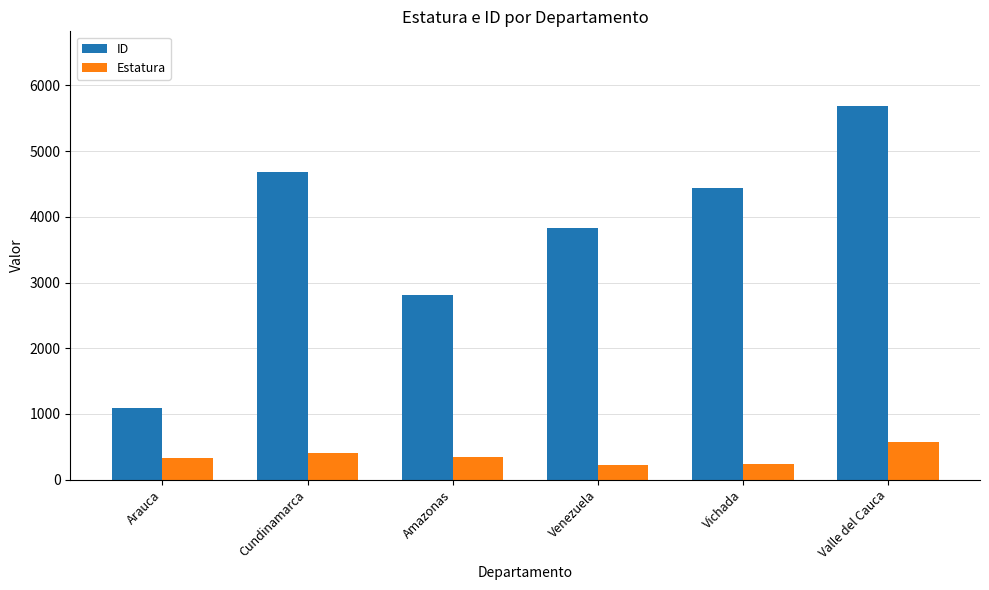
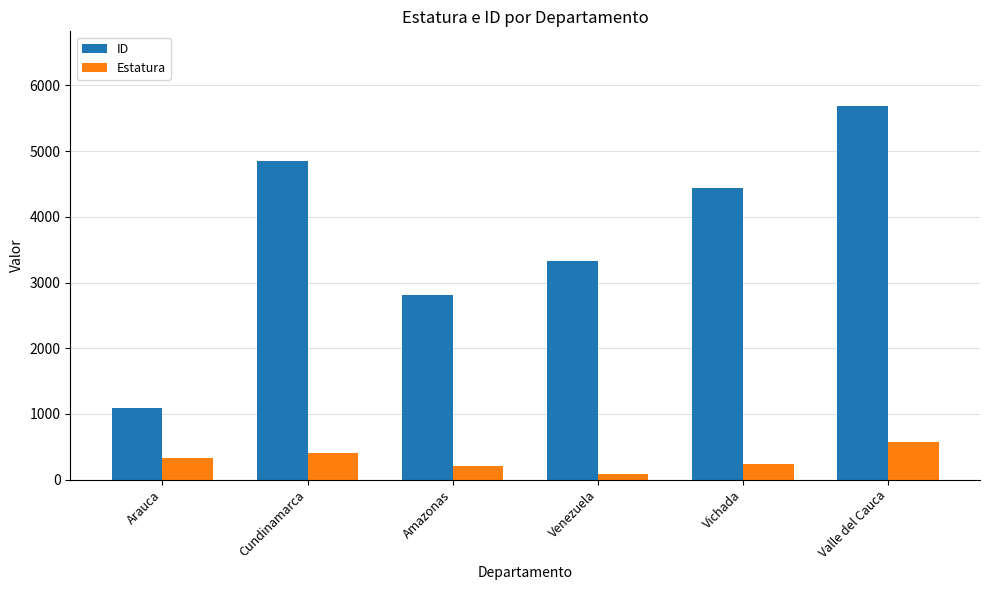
ID, Cundinamarca: 4700 -> 4800
Estatura, Amazonas: 300 -> 200
ID, Venezuela: 3800 -> 3300
Estatura, Venezuela: 200 -> 100
